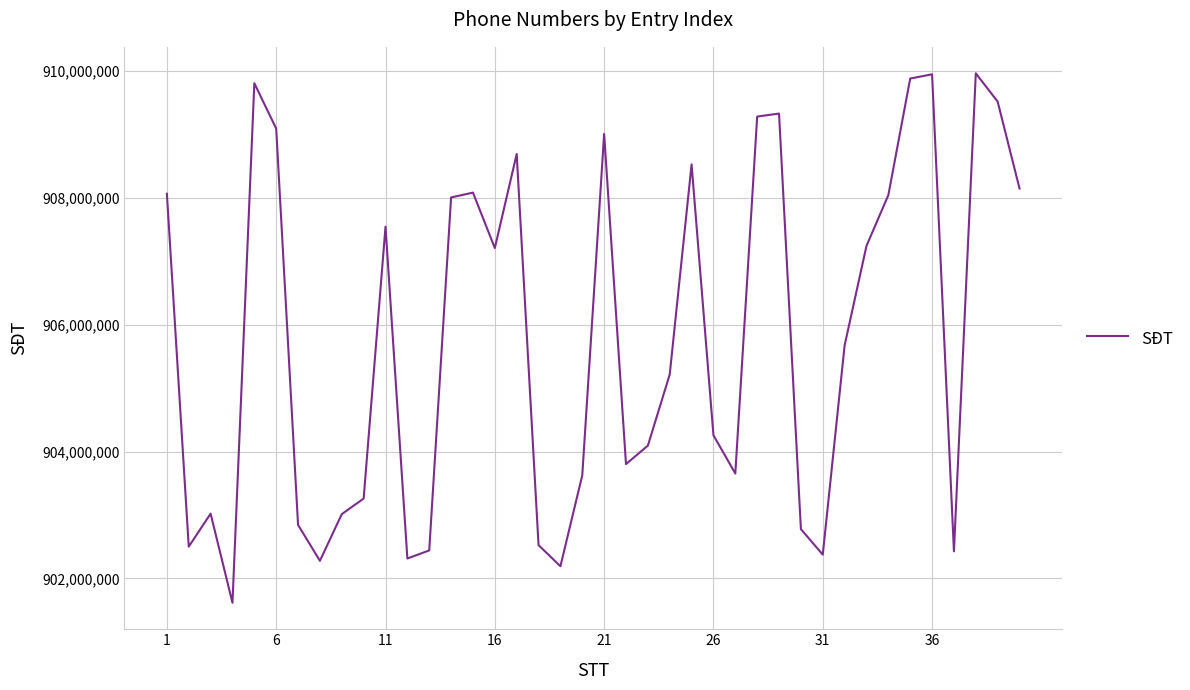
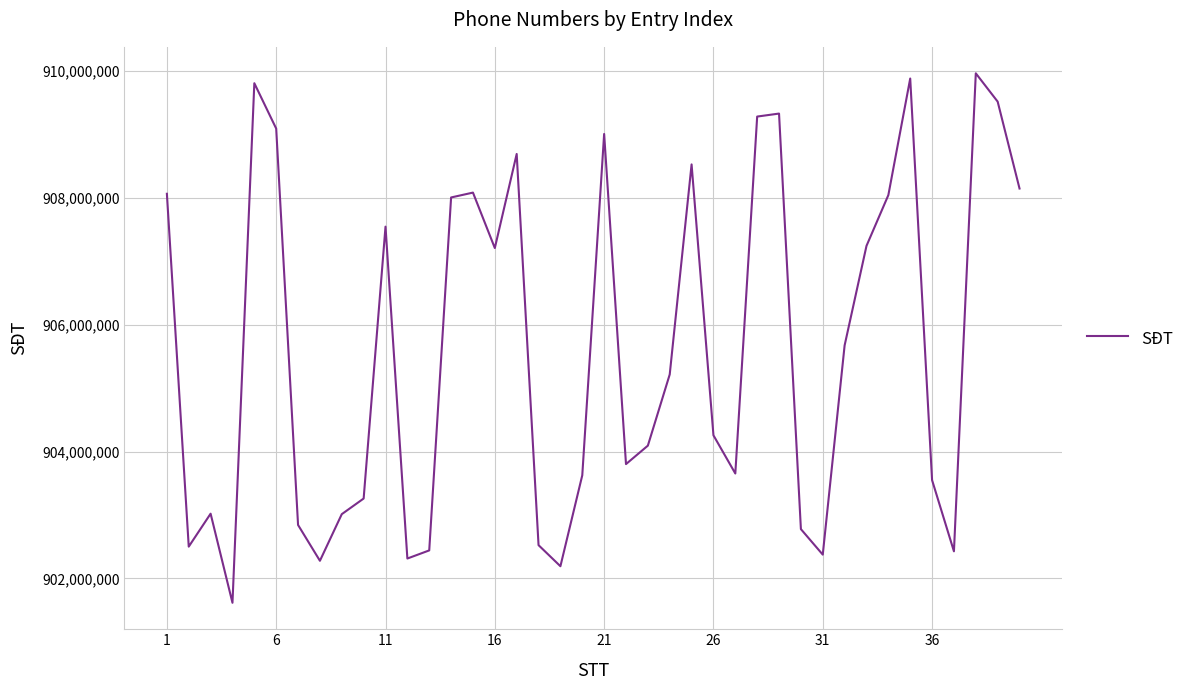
36: 909,900,000 -> 903,600,000
